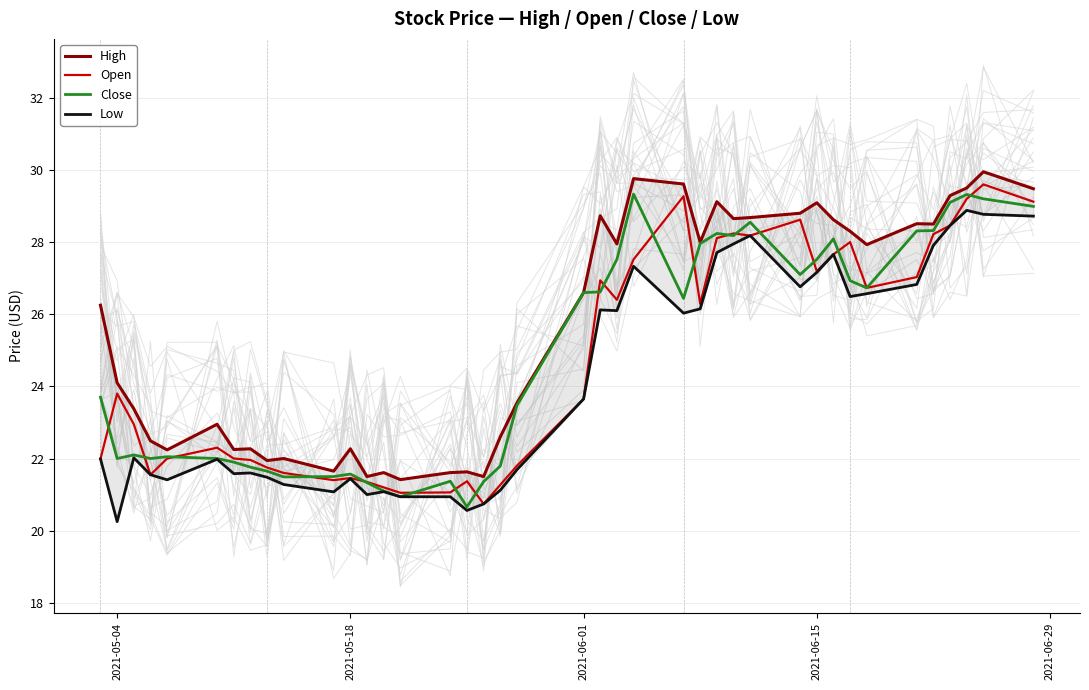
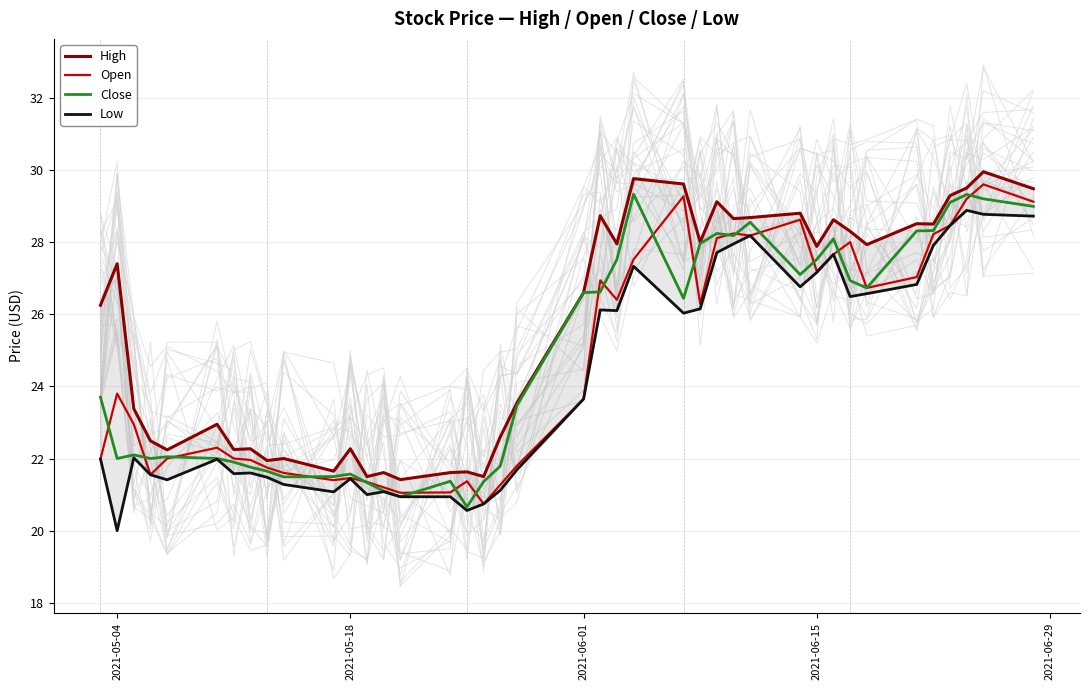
High, 2021-05-04: 24.1 -> 27.4
Low, 2021-05-04: 20.3 -> 20.0
High, 2021-06-15: 29.1 -> 27.9
